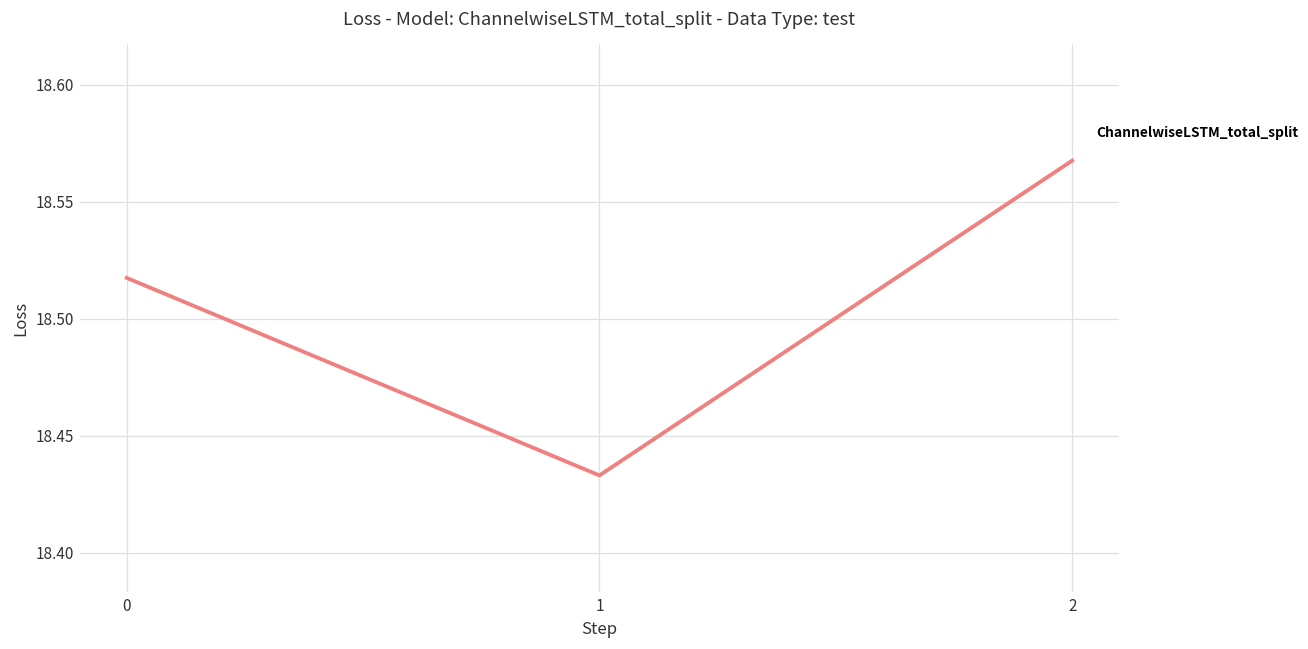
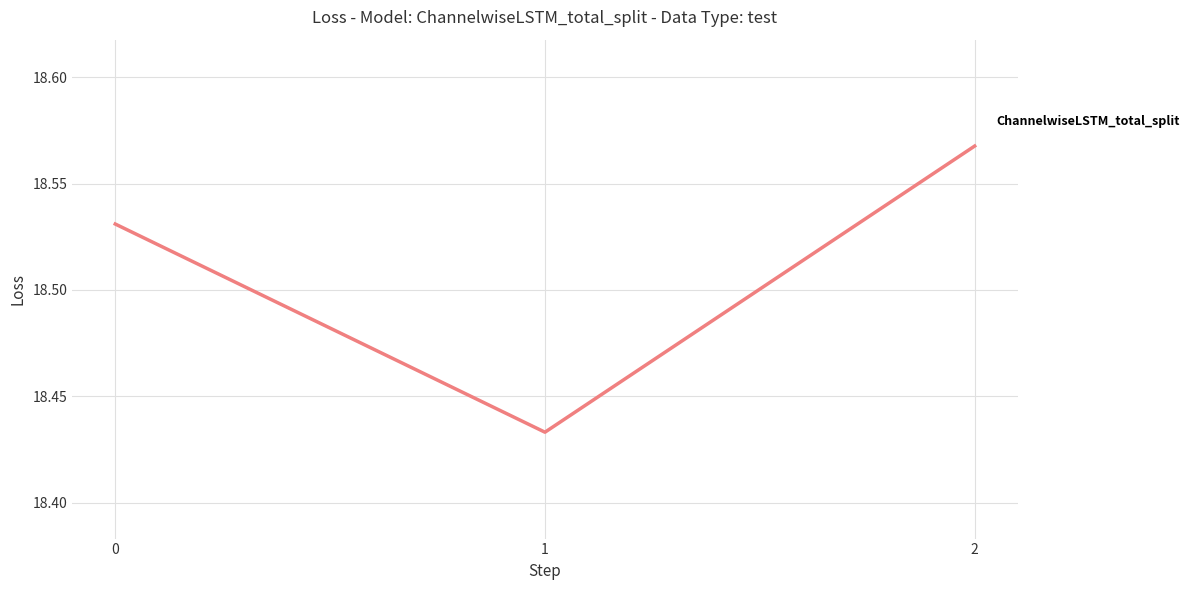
0: 18.518 -> 18.531
